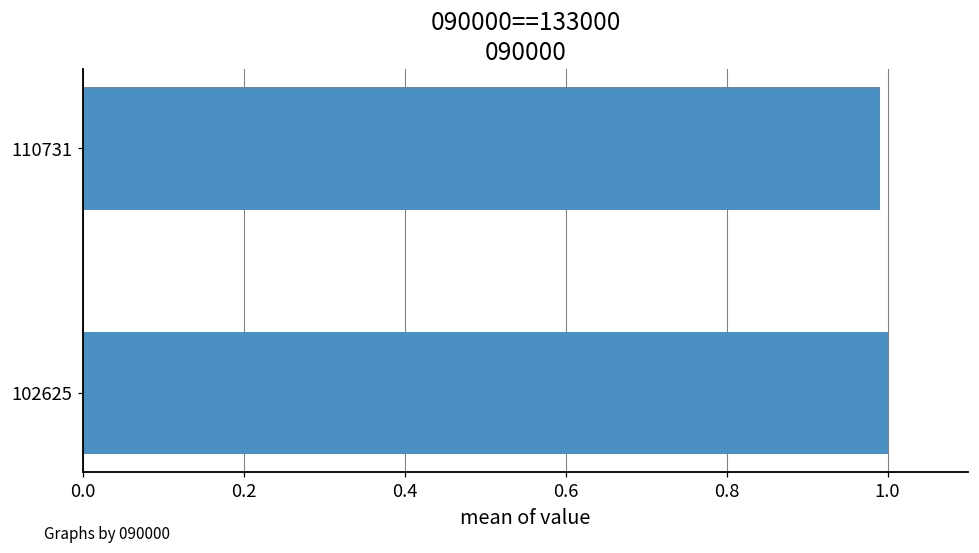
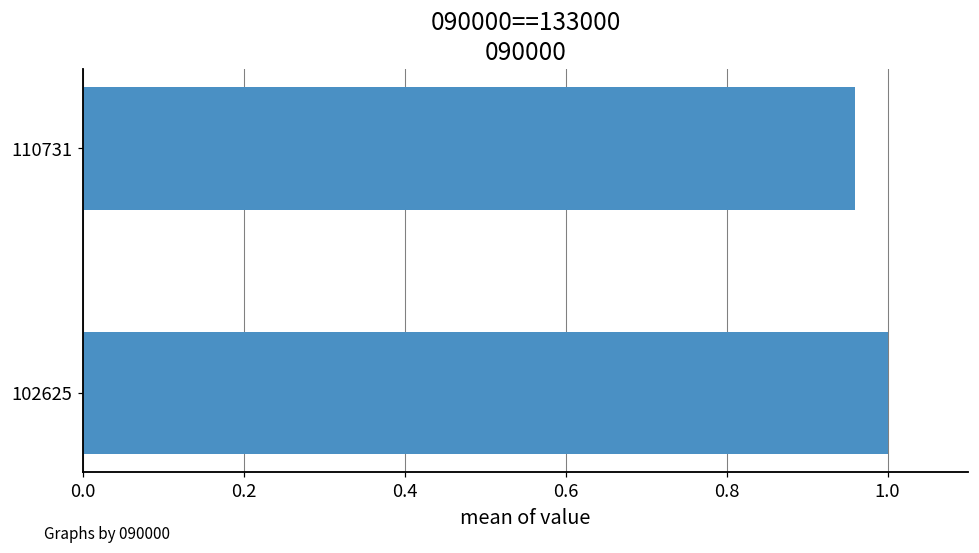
110731: 0.99 -> 0.96
